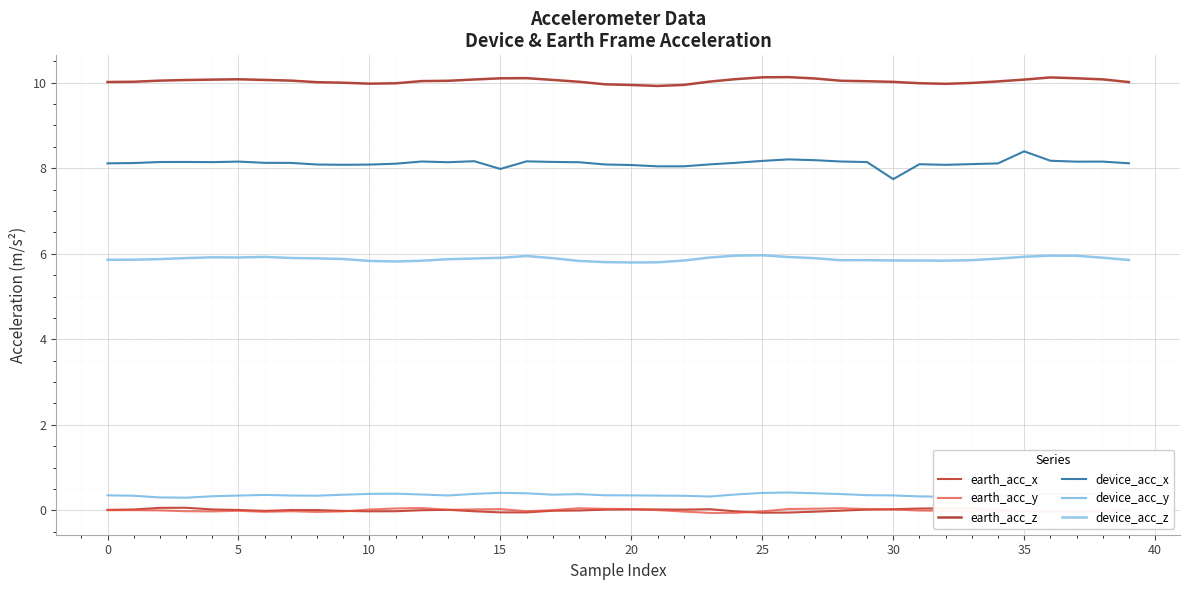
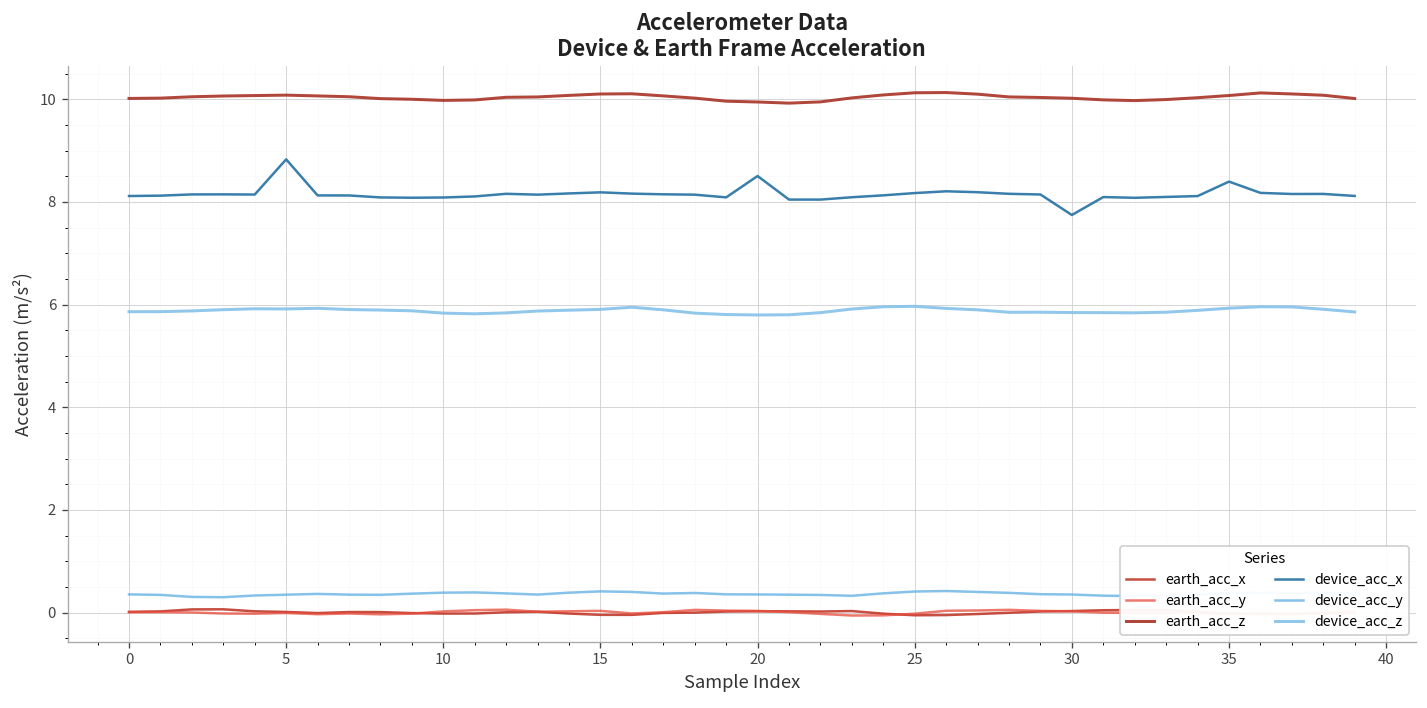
device_acc_x, 5: 8.2 -> 8.8
device_acc_x, 15: 8.0 -> 8.2
device_acc_x, 20: 8.1 -> 8.5
